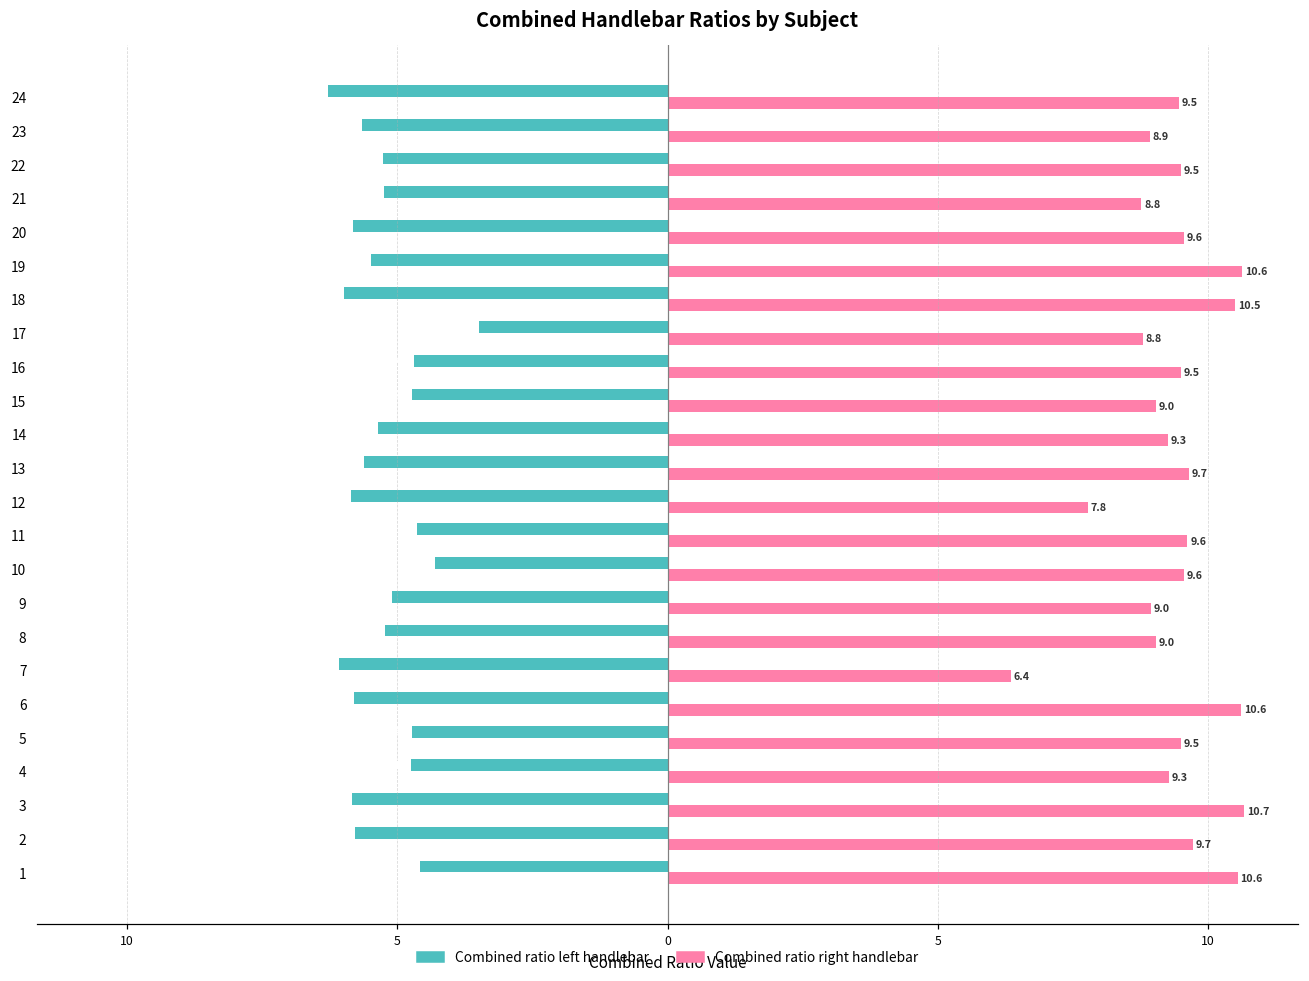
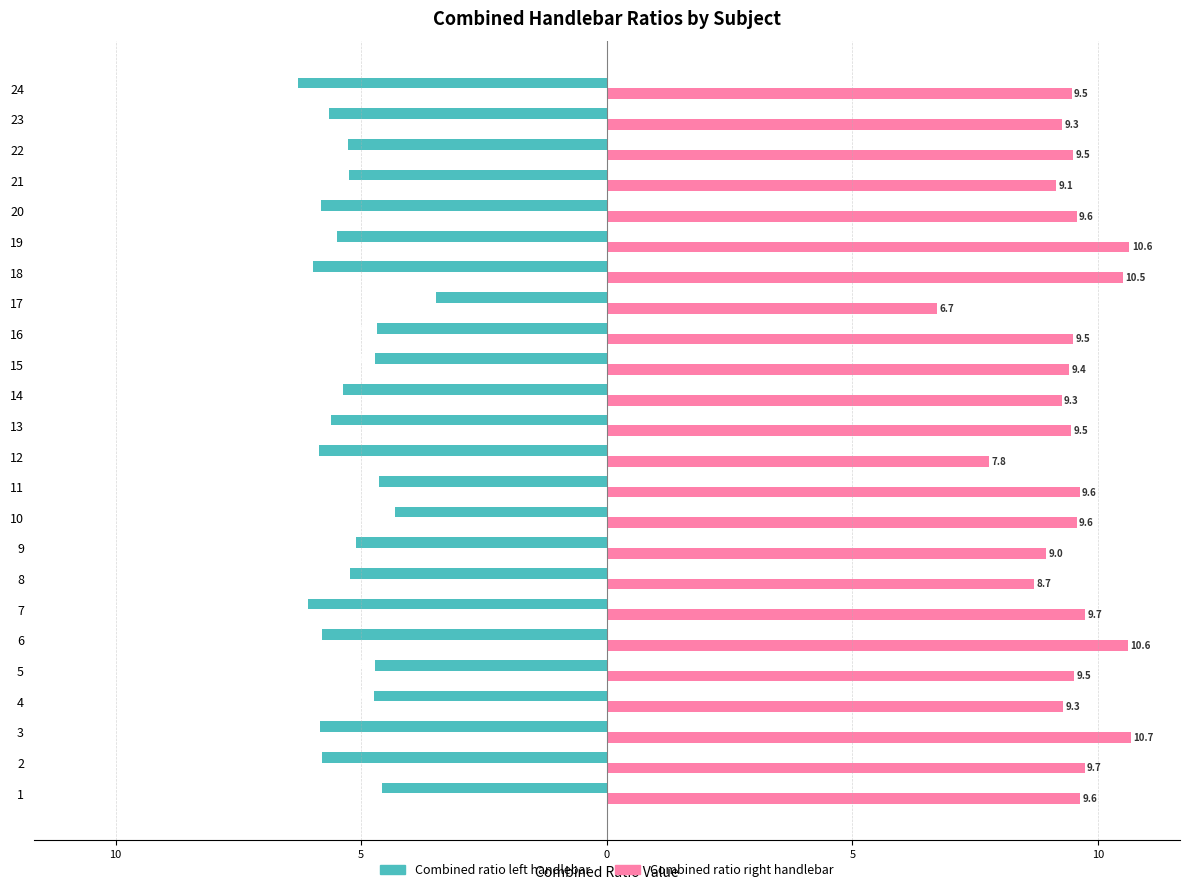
Combined ratio right handlebar, 23: 8.9 -> 9.3
Combined ratio right handlebar, 21: 8.8 -> 9.1
Combined ratio right handlebar, 17: 8.8 -> 6.7
Combined ratio right handlebar, 15: 9.0 -> 9.4
Combined ratio right handlebar, 13: 9.7 -> 9.5
Combined ratio right handlebar, 8: 9.0 -> 8.7
Combined ratio right handlebar, 7: 6.4 -> 9.7
Combined ratio right handlebar, 1: 10.6 -> 9.6
